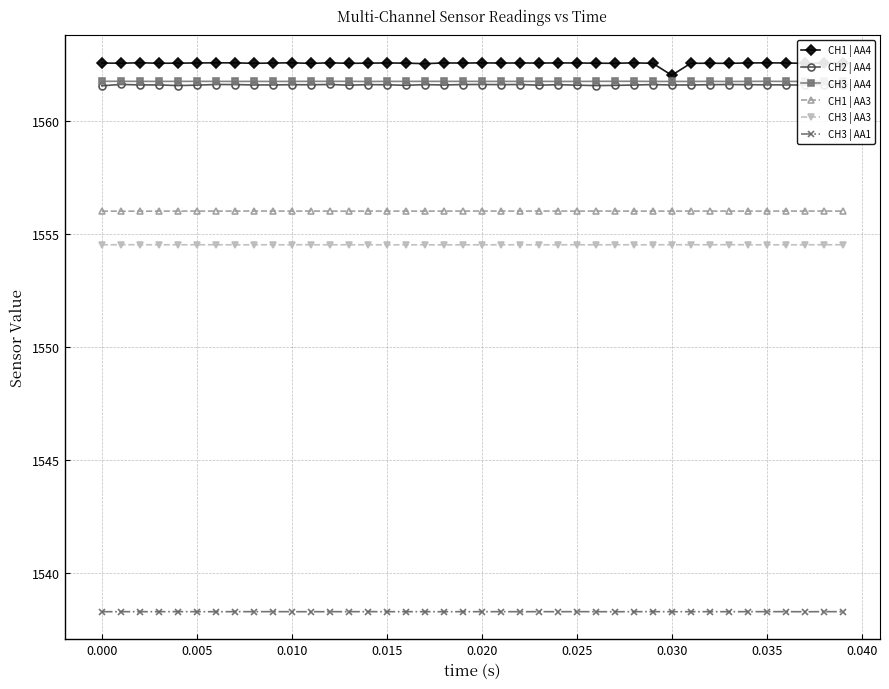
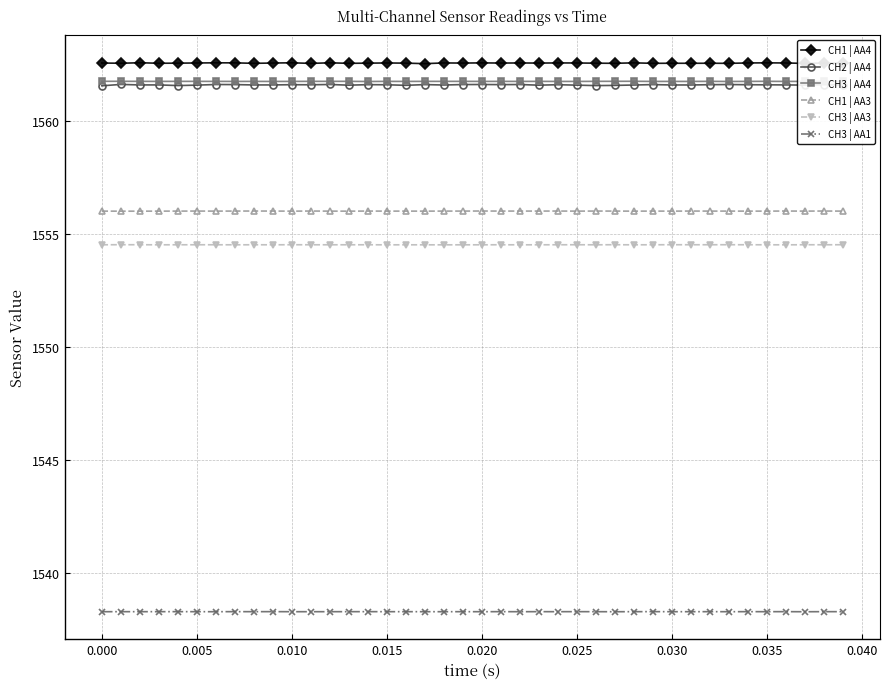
CH1 | AA4, 0.030: 1562.0 -> 1562.5
